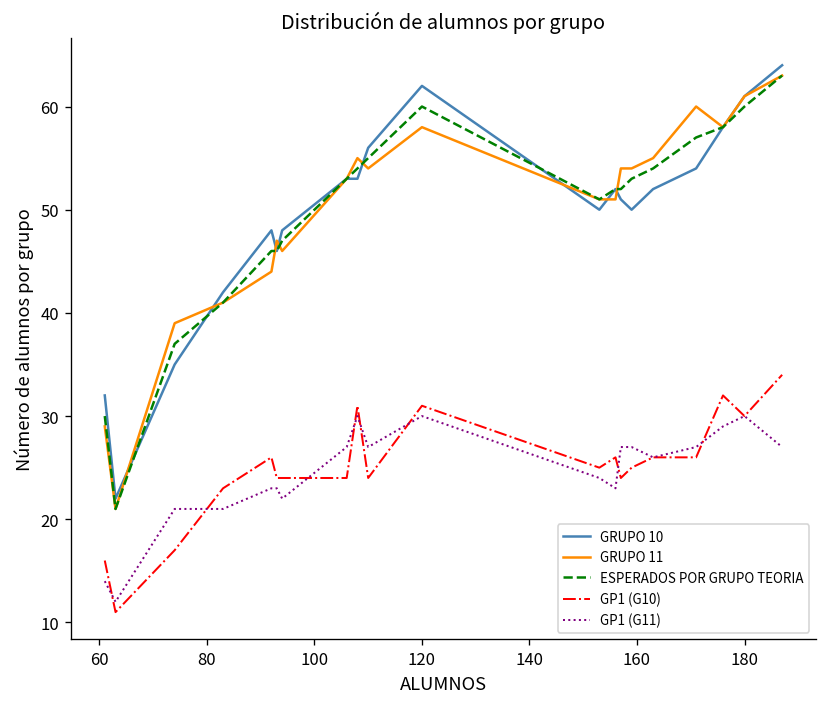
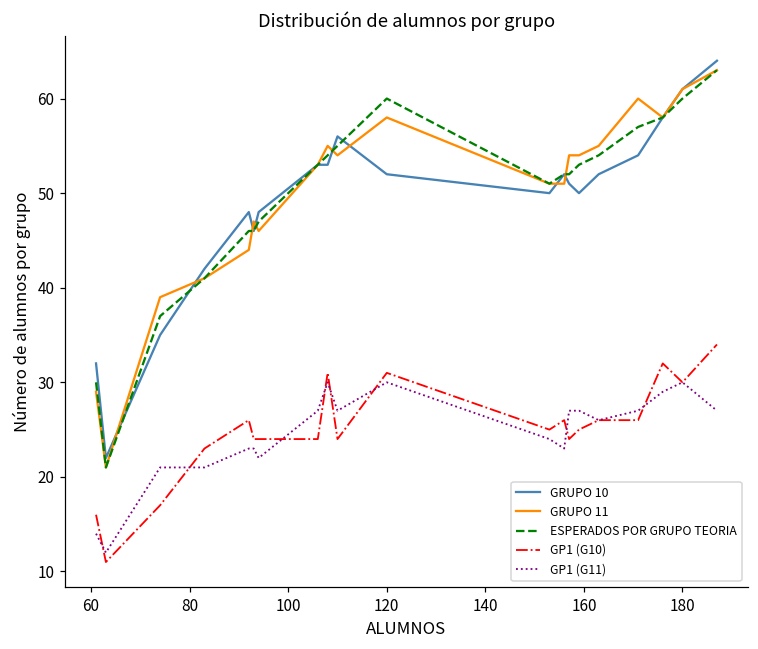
GRUPO 10, 120: 62 -> 52
